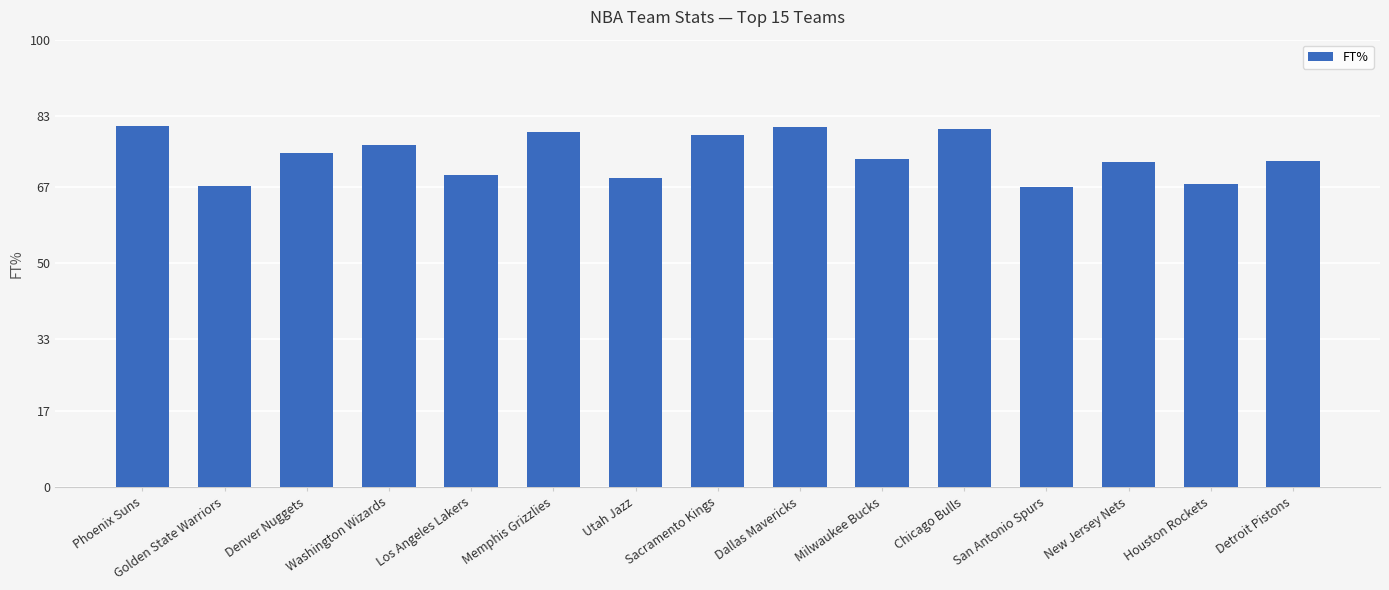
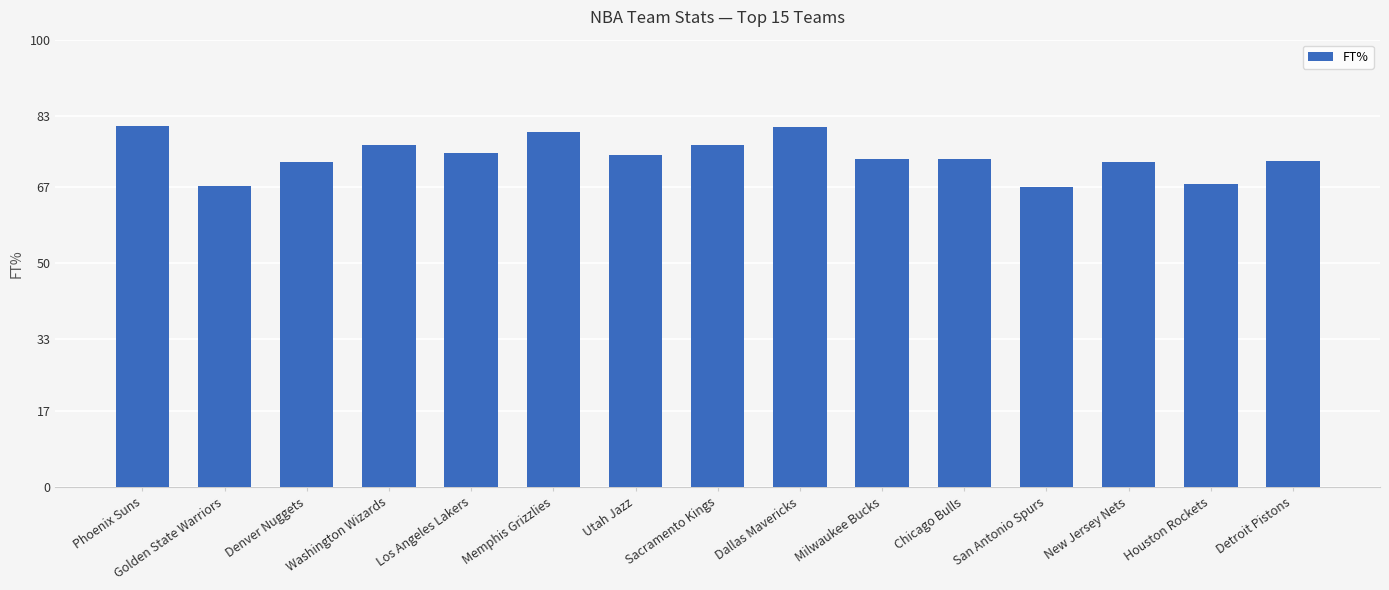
Denver Nuggets: 75 -> 73
Los Angeles Lakers: 70 -> 75
Utah Jazz: 69 -> 74
Sacramento Kings: 79 -> 77
Chicago Bulls: 80 -> 73
